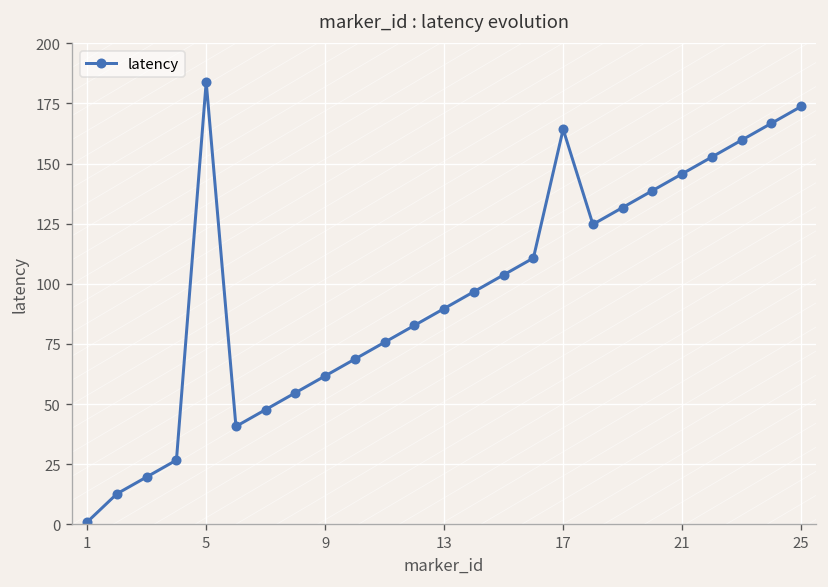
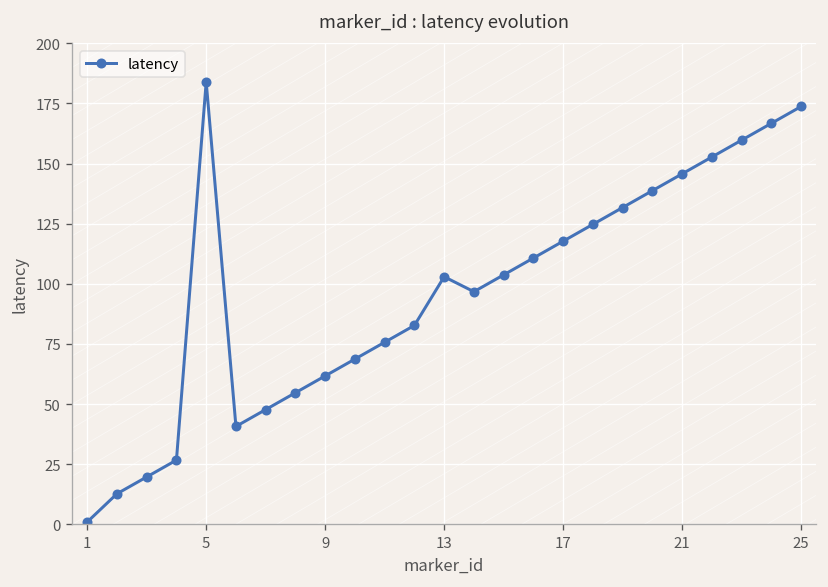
latency, 13: 90 -> 103
latency, 17: 164 -> 118
